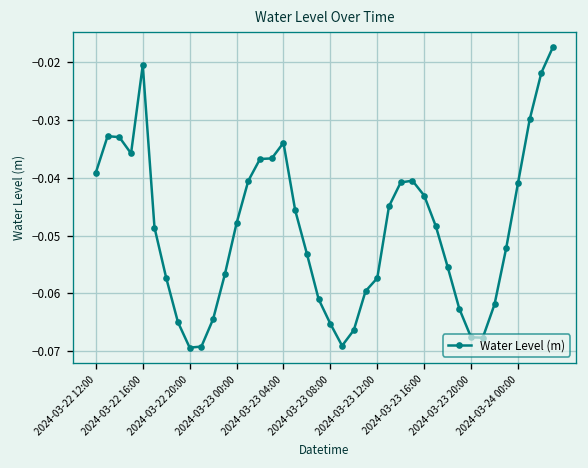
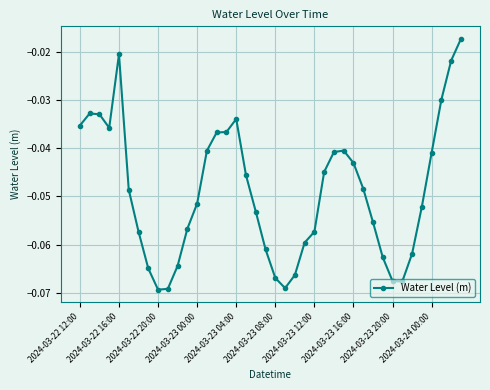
2024-03-22 12:00: -0.039 -> -0.035
2024-03-23 00:00: -0.048 -> -0.052
2024-03-23 08:00: -0.065 -> -0.067
